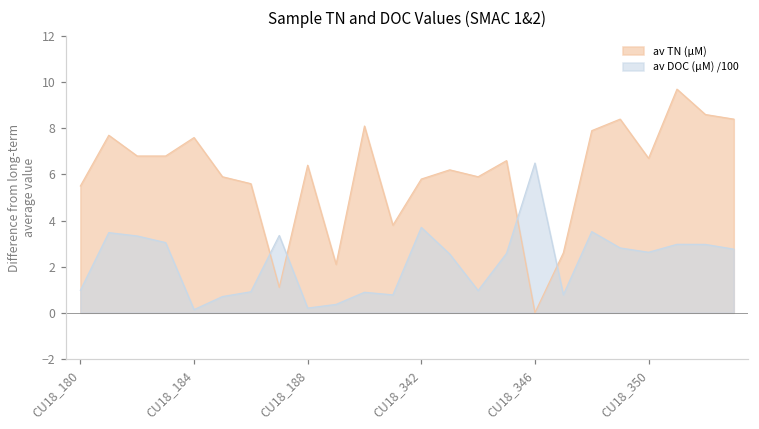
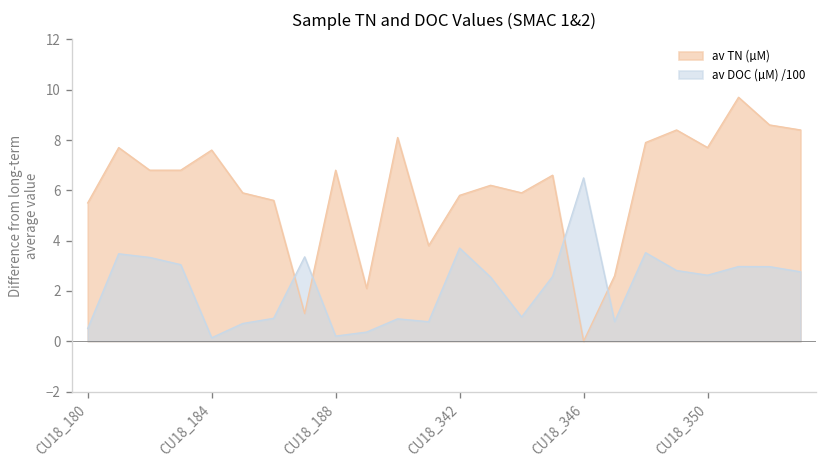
av DOC (µM) /100, CU18_180: 1.0 -> 0.5
av TN (µM), CU18_188: 6.4 -> 6.8
av TN (µM), CU18_350: 6.7 -> 7.7
